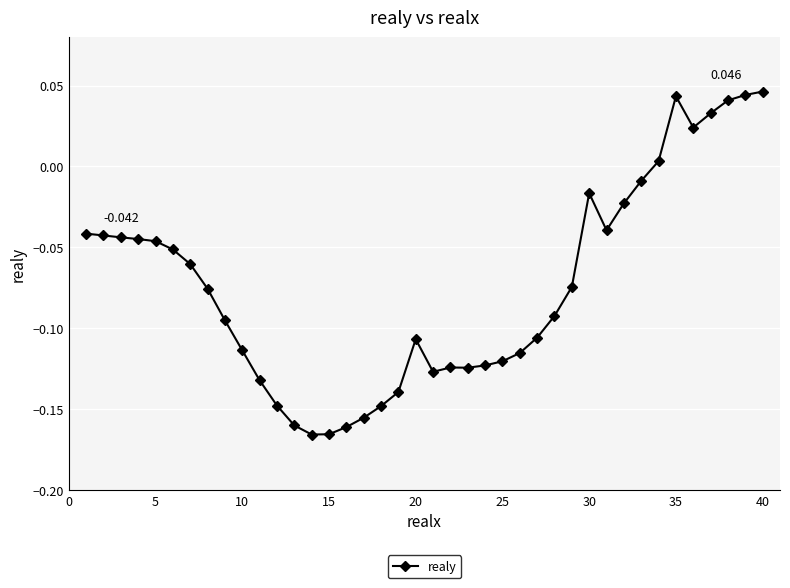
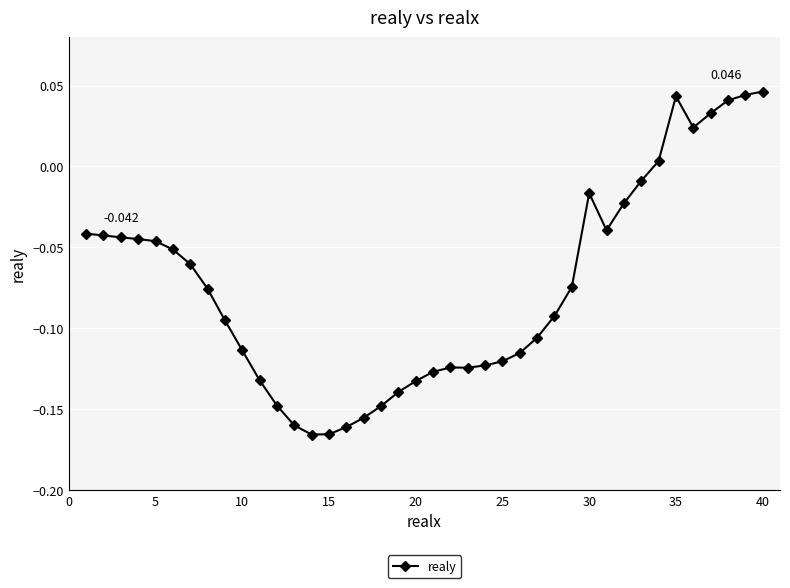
20: -0.107 -> -0.133
